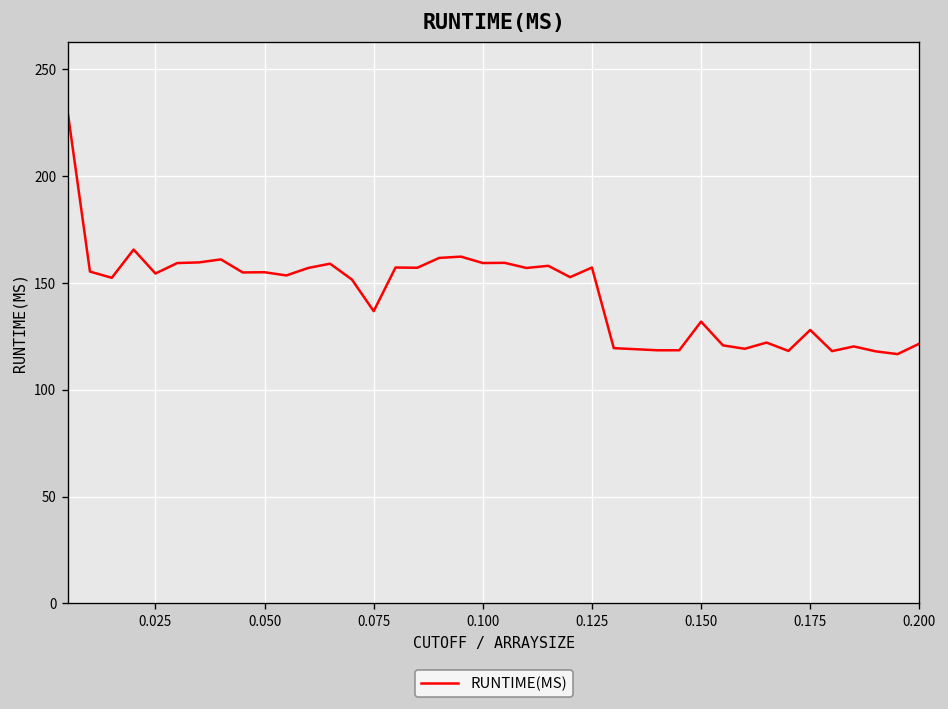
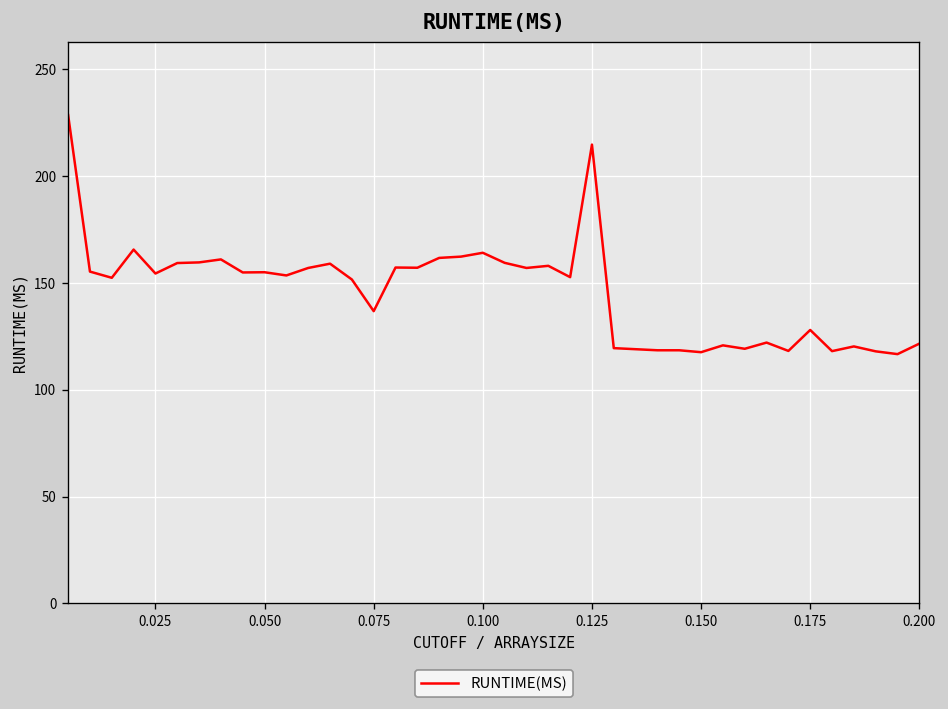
0.100: 159 -> 164
0.125: 157 -> 215
0.150: 132 -> 118
